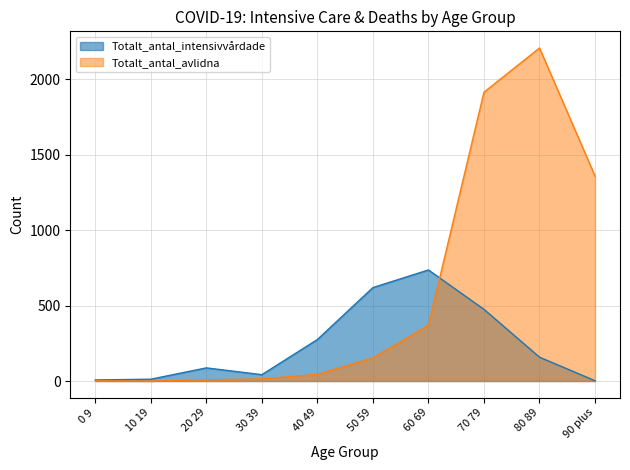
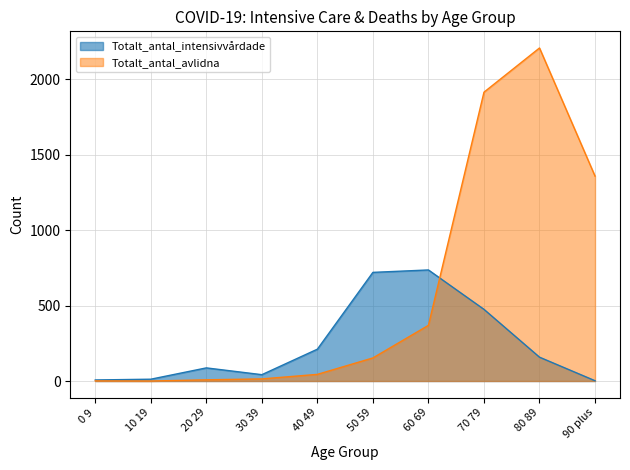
Totalt_antal_intensivvårdade, 40 49: 280 -> 210
Totalt_antal_intensivvårdade, 50 59: 620 -> 720
